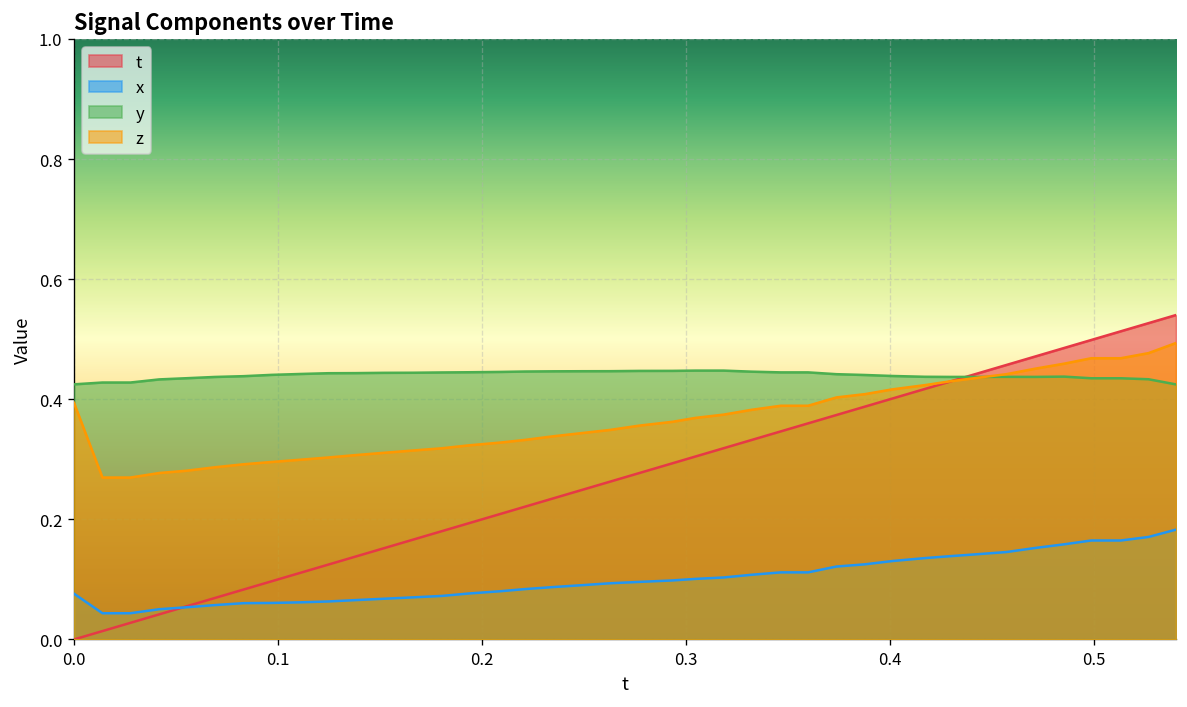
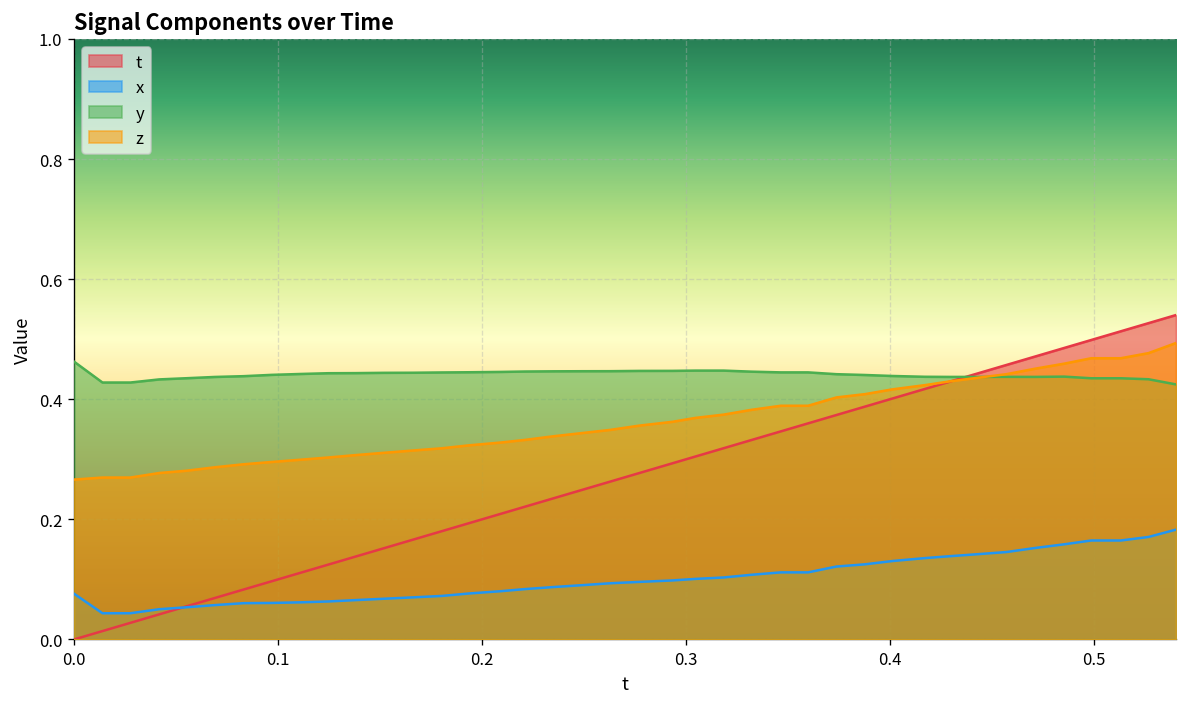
y, 0.0: 0.42 -> 0.46
z, 0.0: 0.39 -> 0.27
